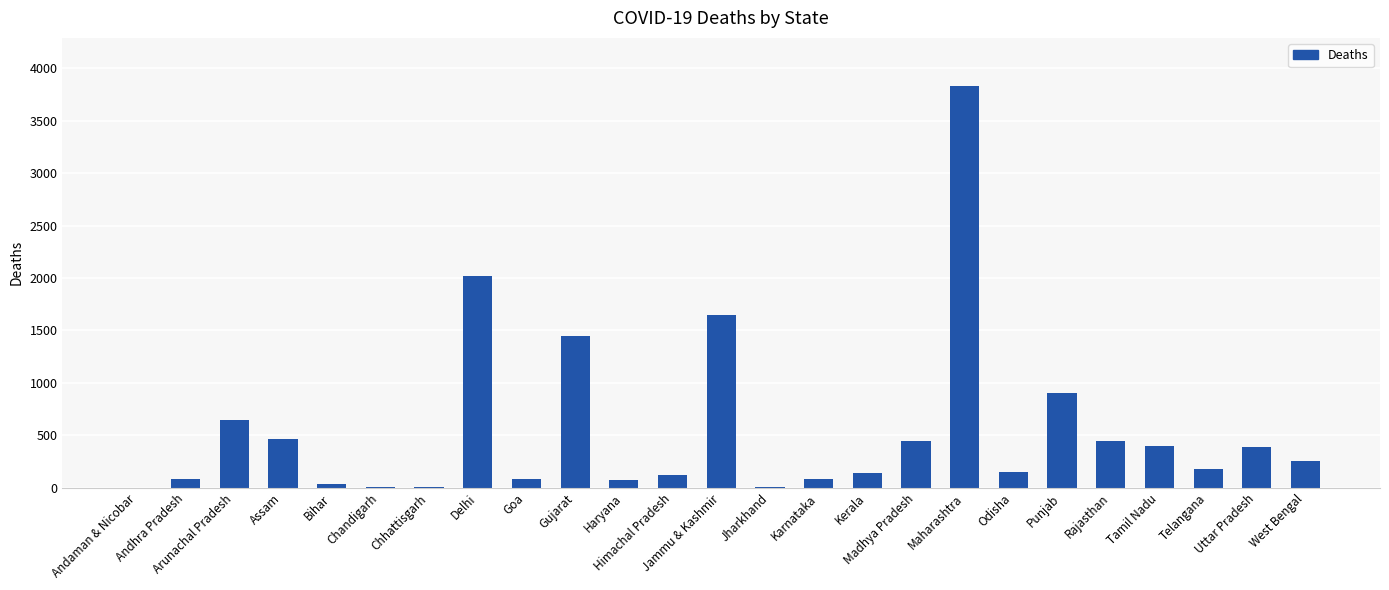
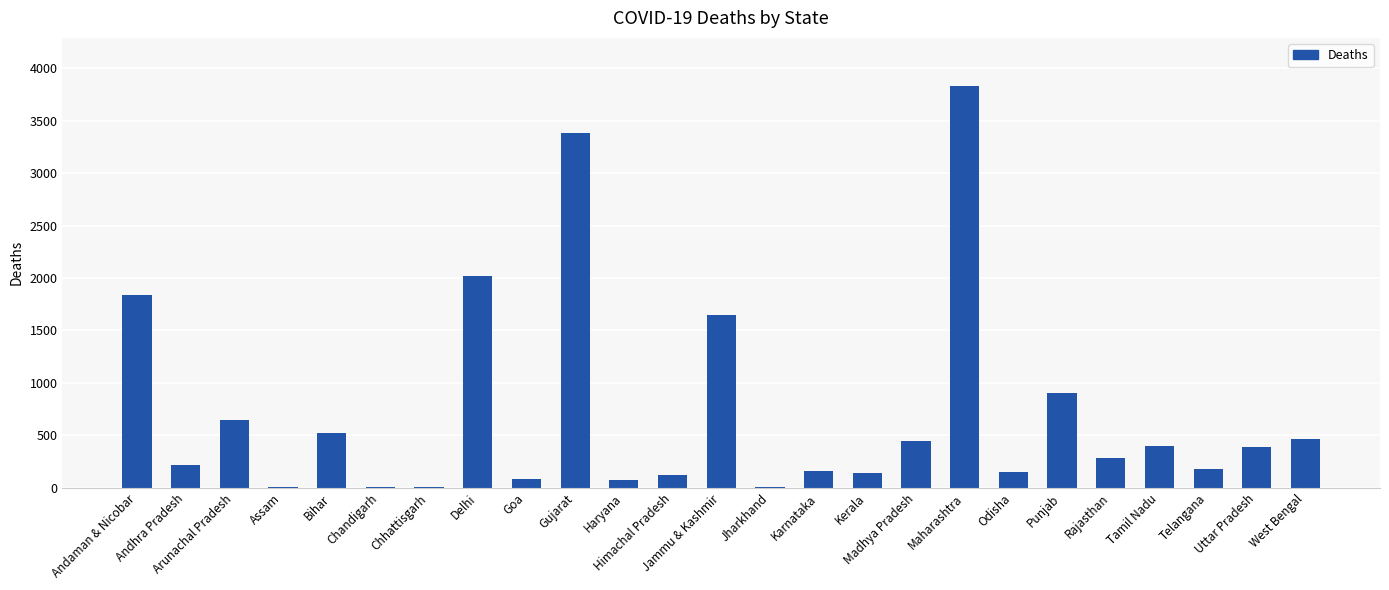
Andaman & Nicobar: 0 -> 1840
Andhra Pradesh: 80 -> 210
Assam: 470 -> 10
Bihar: 40 -> 520
Gujarat: 1450 -> 3390
Karnataka: 80 -> 160
Rajasthan: 440 -> 280
West Bengal: 260 -> 460
